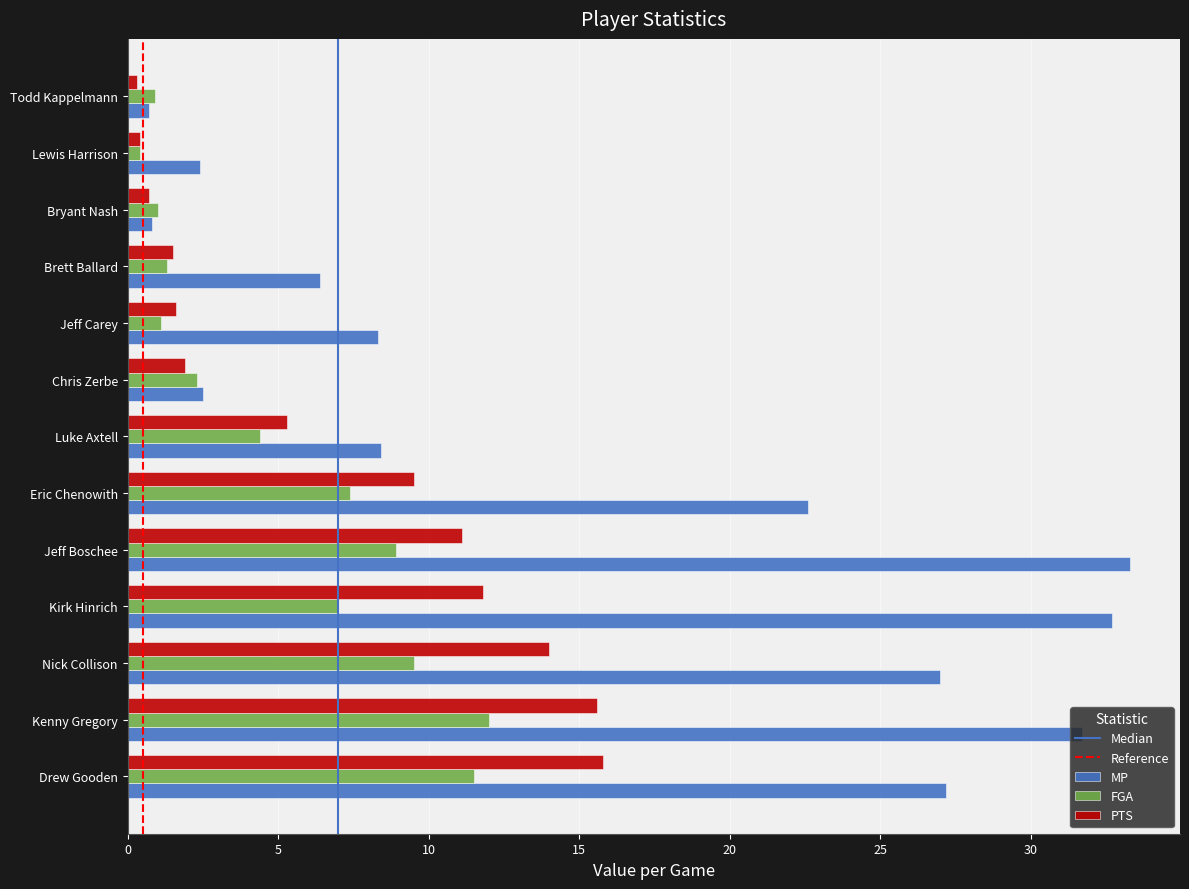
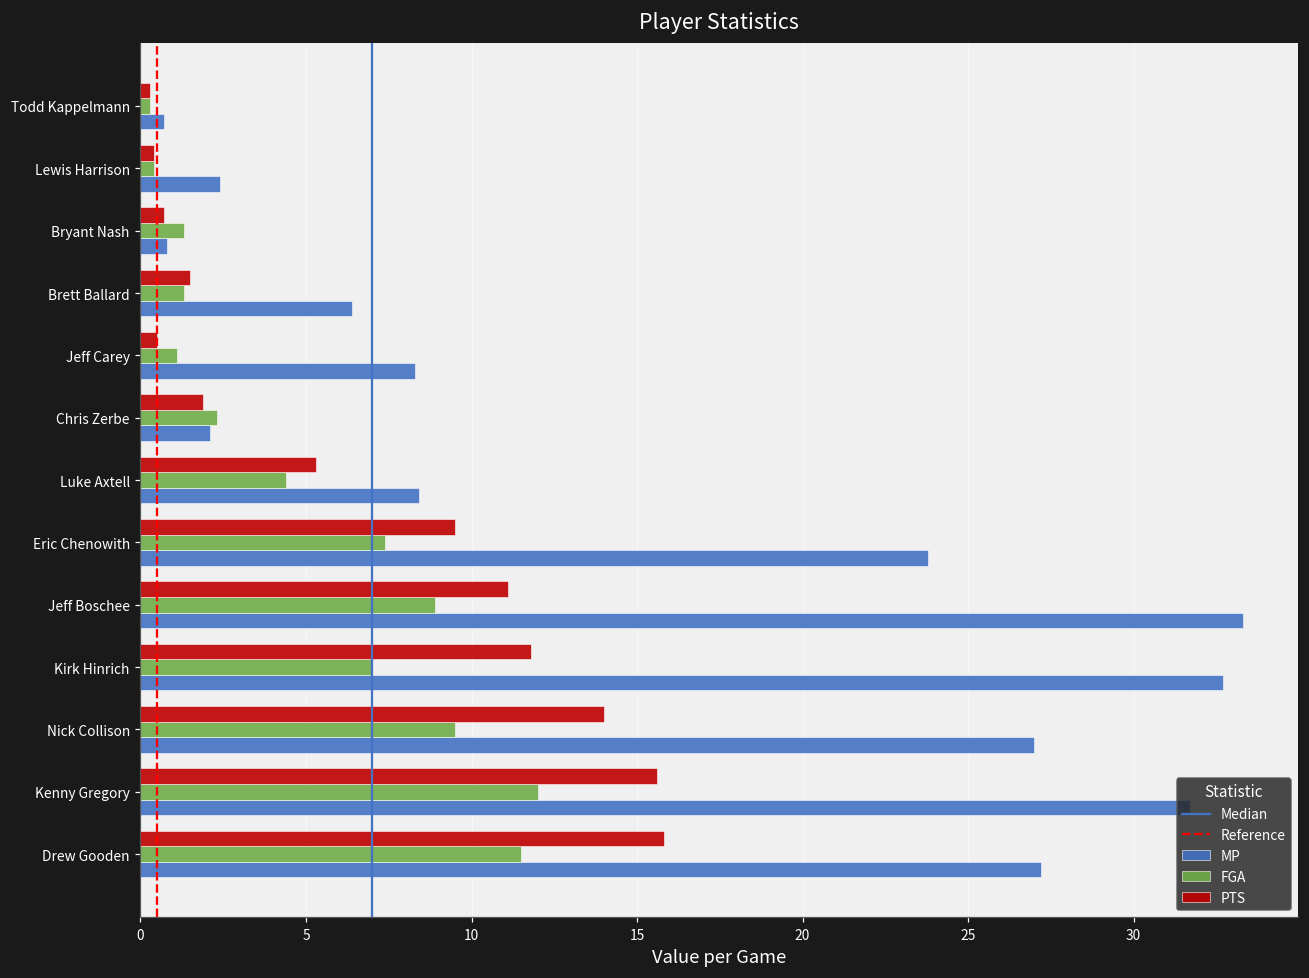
FGA, Todd Kappelmann: 0.9 -> 0.3
FGA, Bryant Nash: 1.0 -> 1.3
PTS, Jeff Carey: 1.6 -> 0.5
MP, Chris Zerbe: 2.5 -> 2.1
MP, Eric Chenowith: 22.6 -> 23.8
